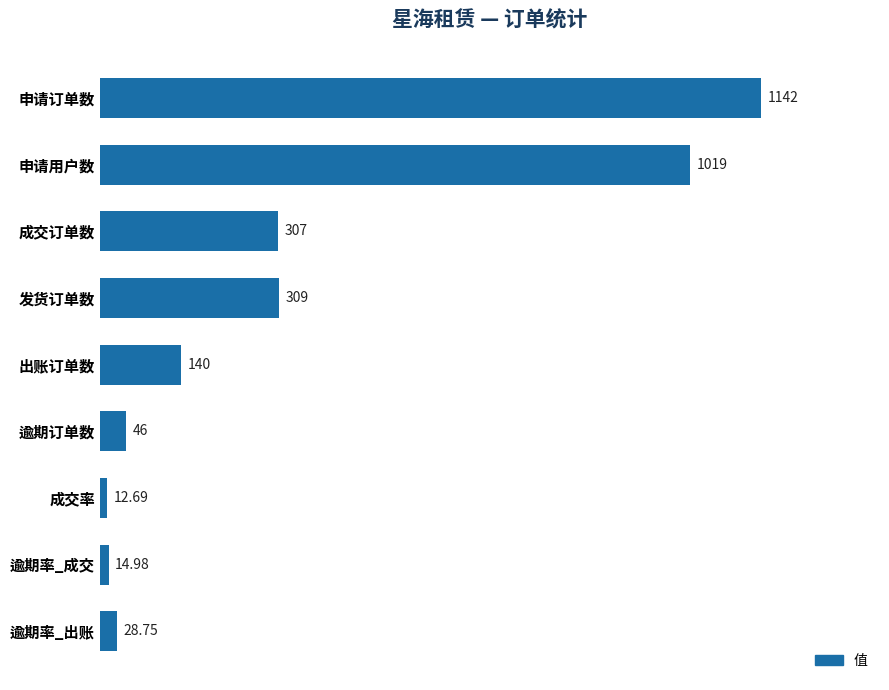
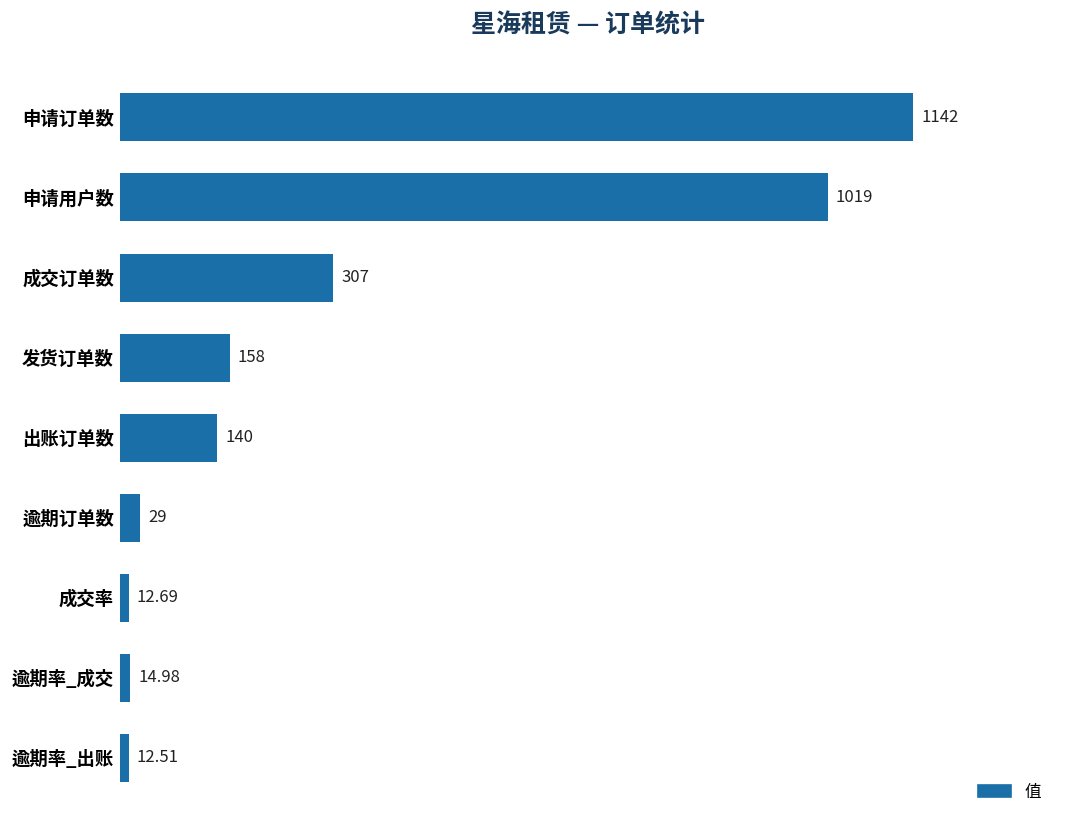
发货订单数: 309 -> 158
逾期订单数: 46 -> 29
逾期率_出账: 28.75 -> 12.51
